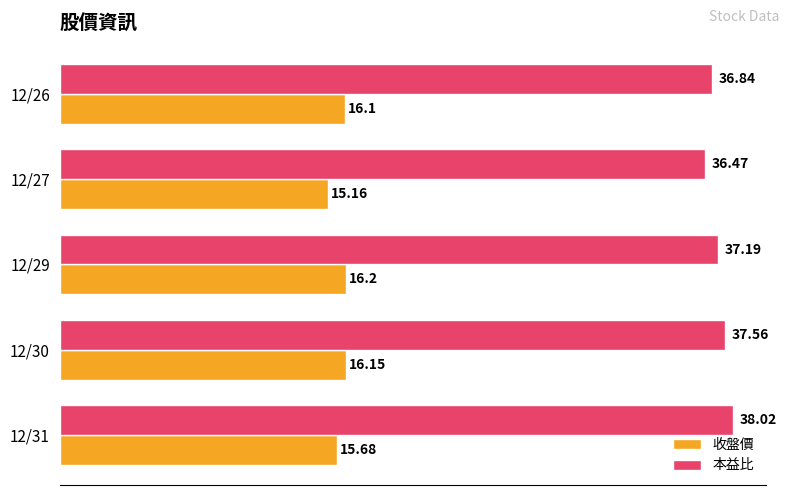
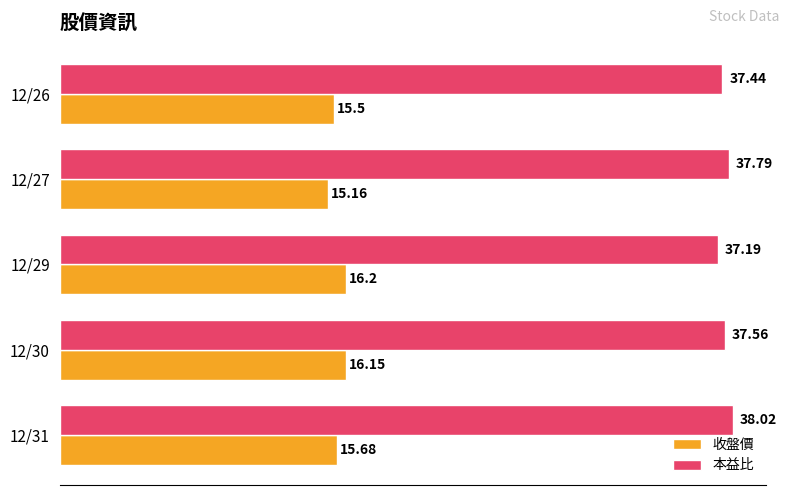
本益比, 12/26: 36.84 -> 37.44
收盤價, 12/26: 16.1 -> 15.5
本益比, 12/27: 36.47 -> 37.79
